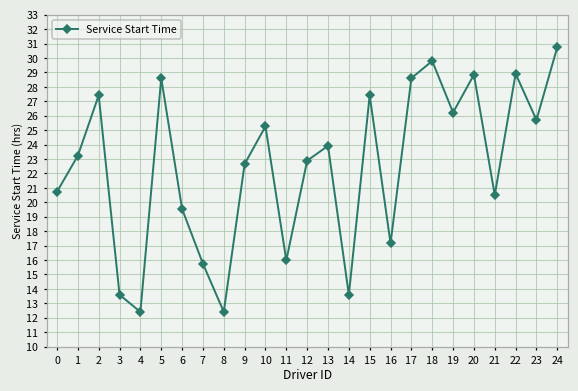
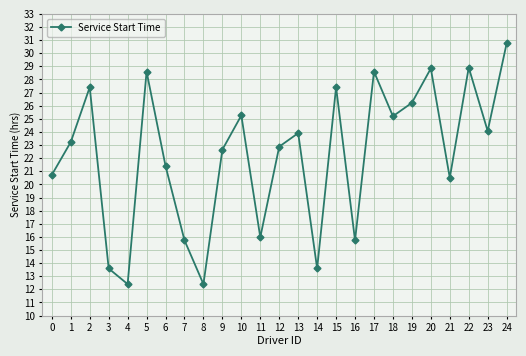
6: 19.5 -> 21.4
16: 17.2 -> 15.7
18: 29.8 -> 25.2
23: 25.7 -> 24.1
